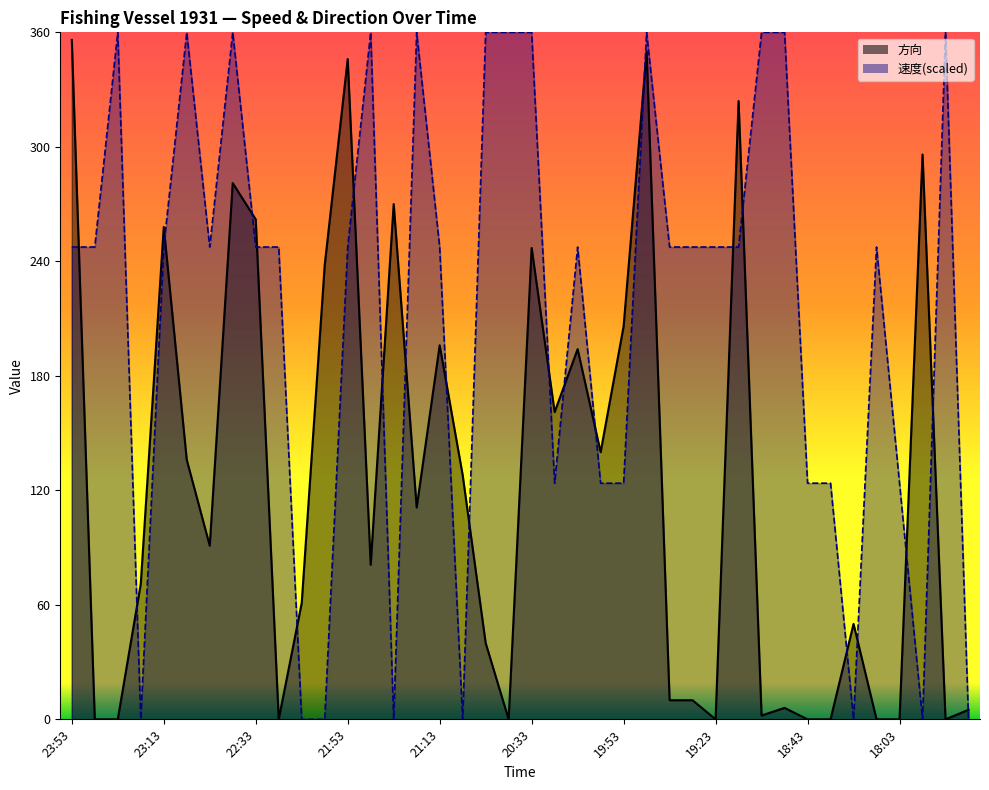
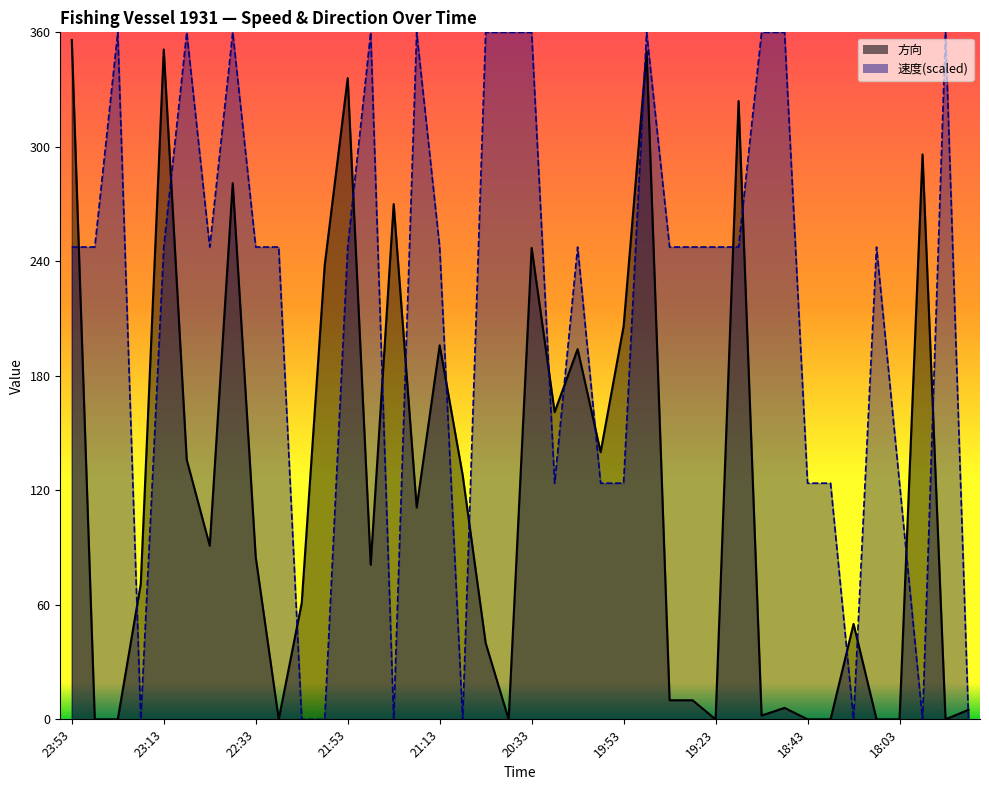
方向, 23:13: 258 -> 351
方向, 22:33: 262 -> 85
方向, 21:53: 346 -> 336
